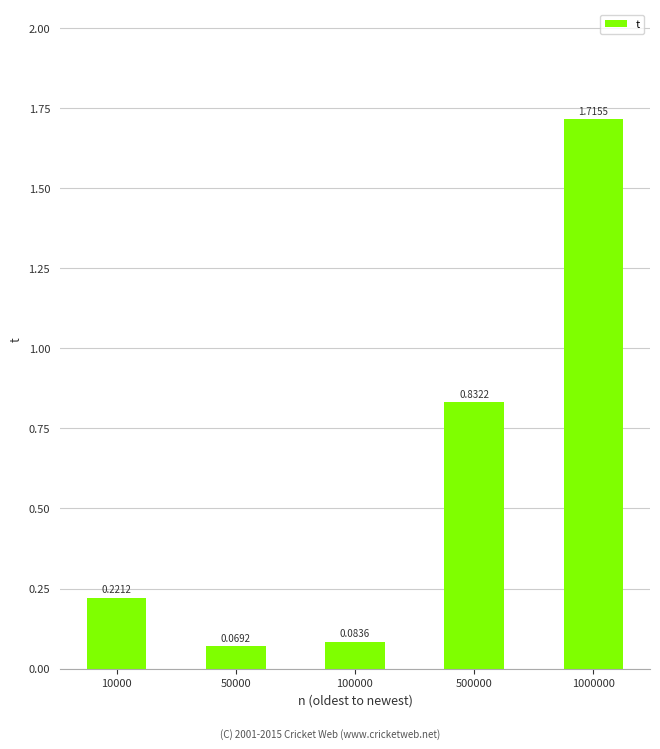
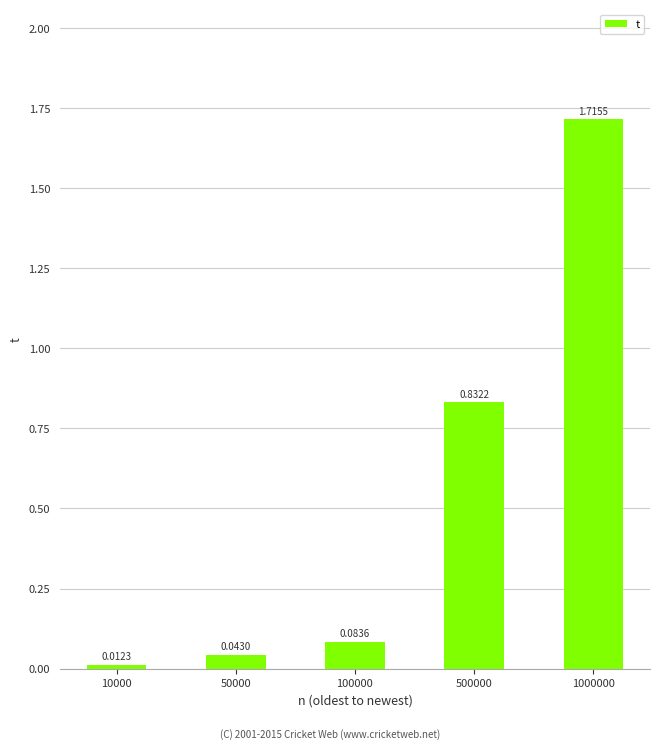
10000: 0.2212 -> 0.0123
50000: 0.0692 -> 0.0430
